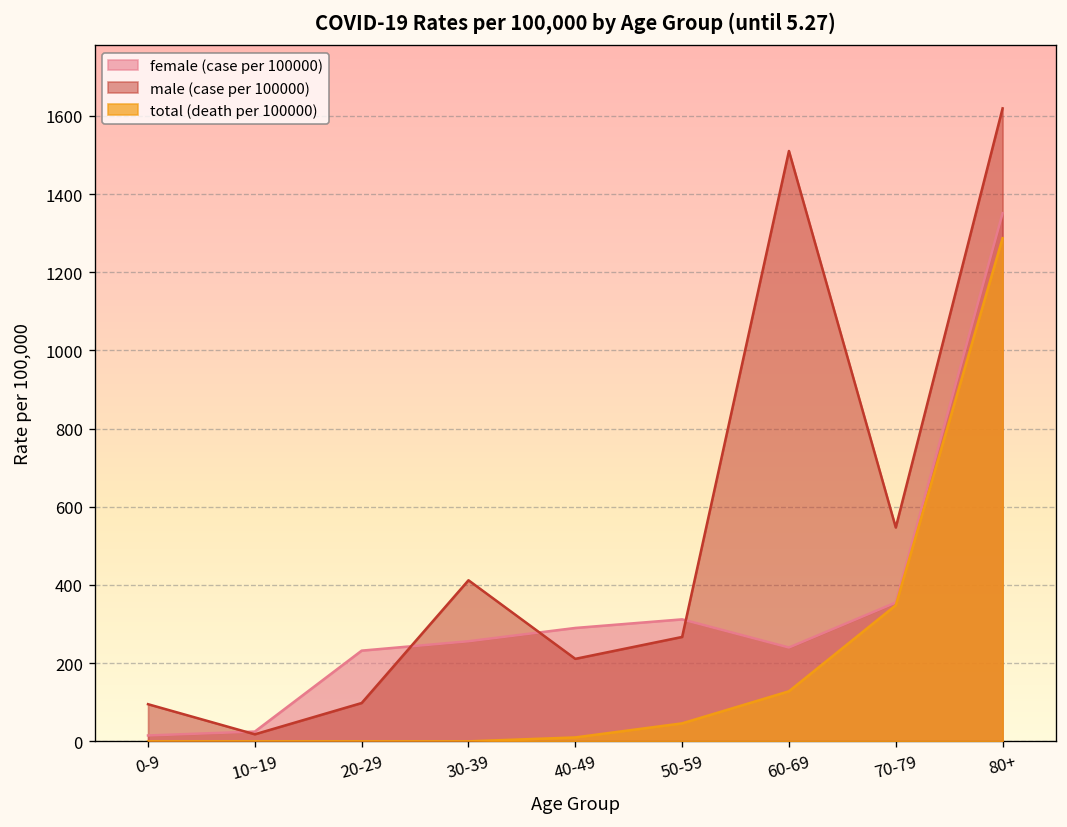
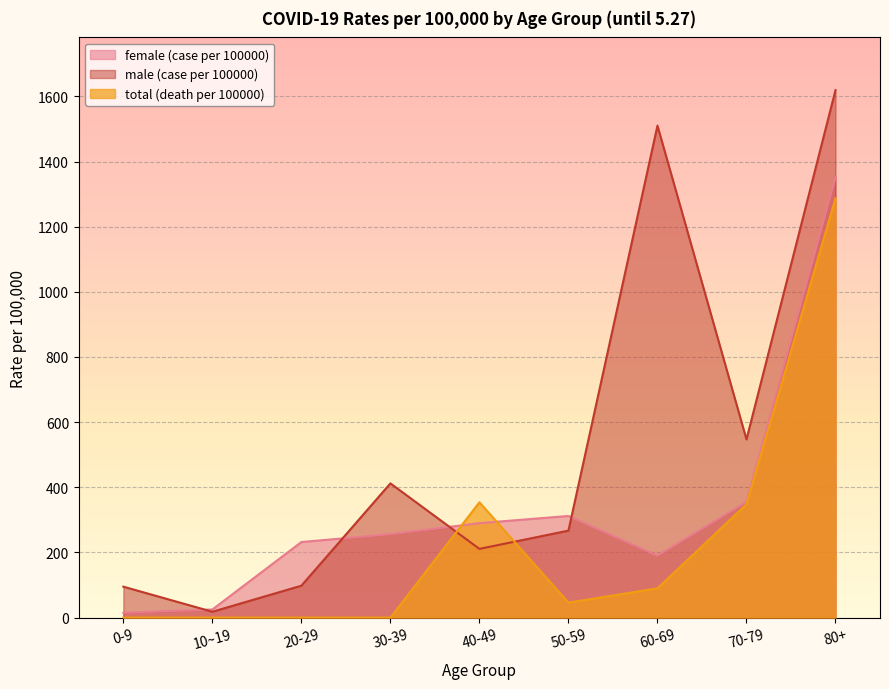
total (death per 100000), 40-49: 10 -> 350
female (case per 100000), 60-69: 240 -> 190
total (death per 100000), 60-69: 130 -> 90
